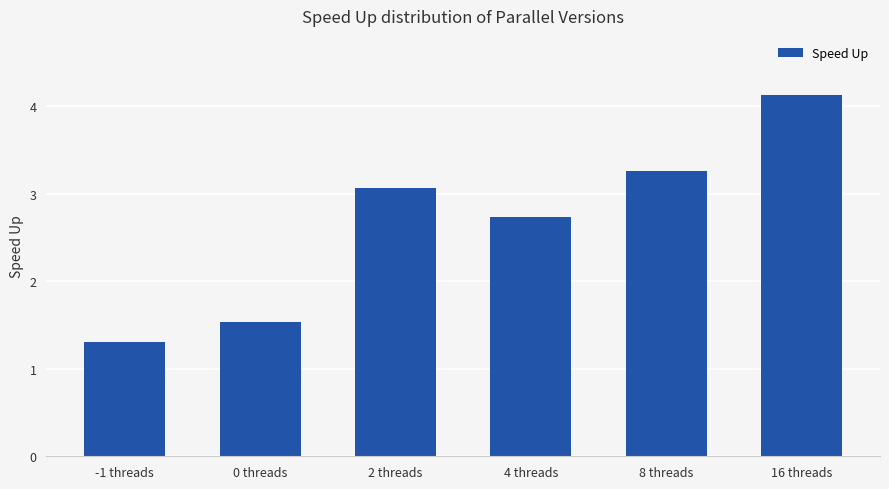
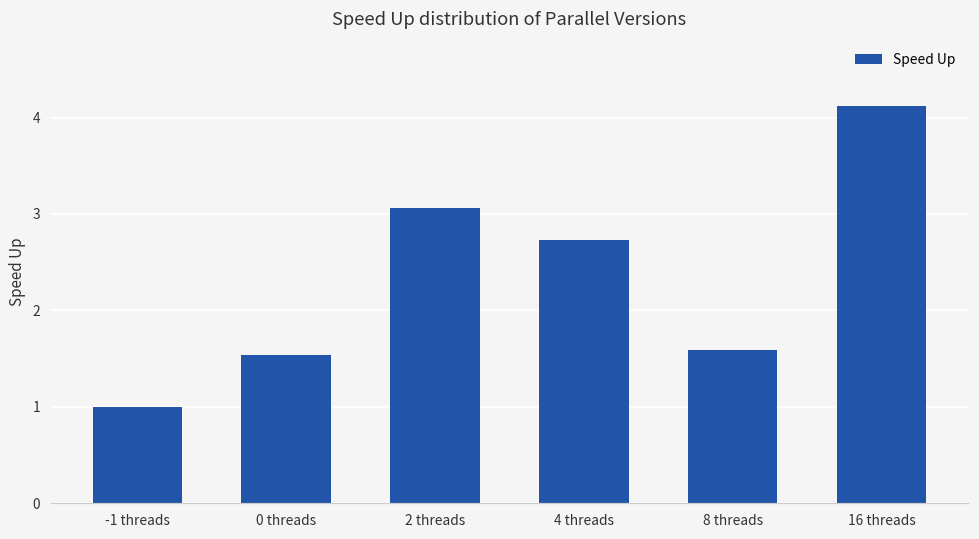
-1 threads: 1.3 -> 1.0
8 threads: 3.3 -> 1.6
